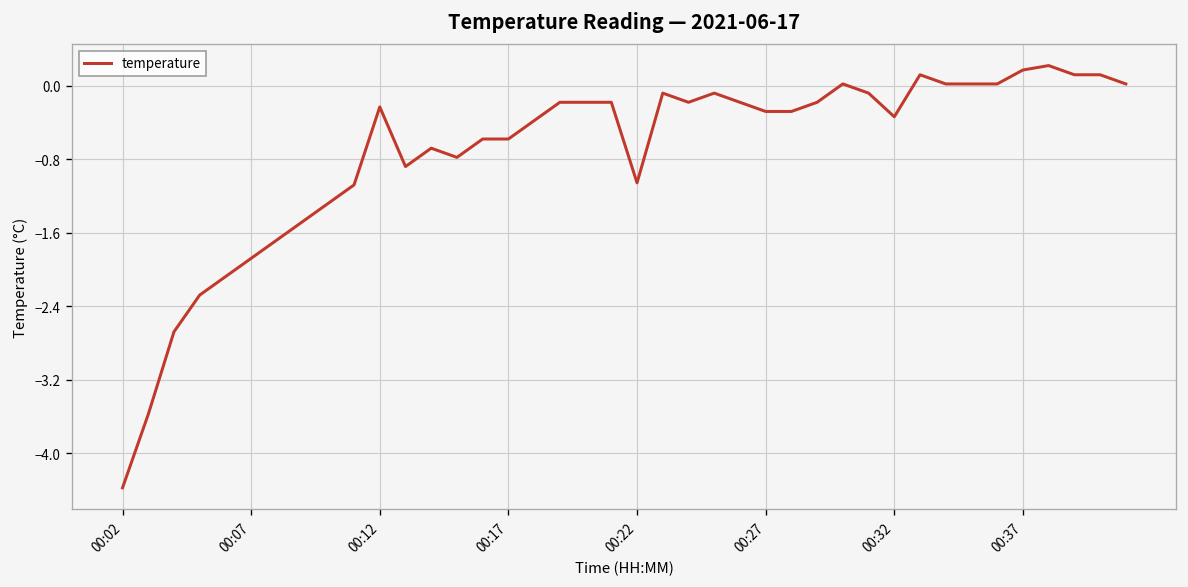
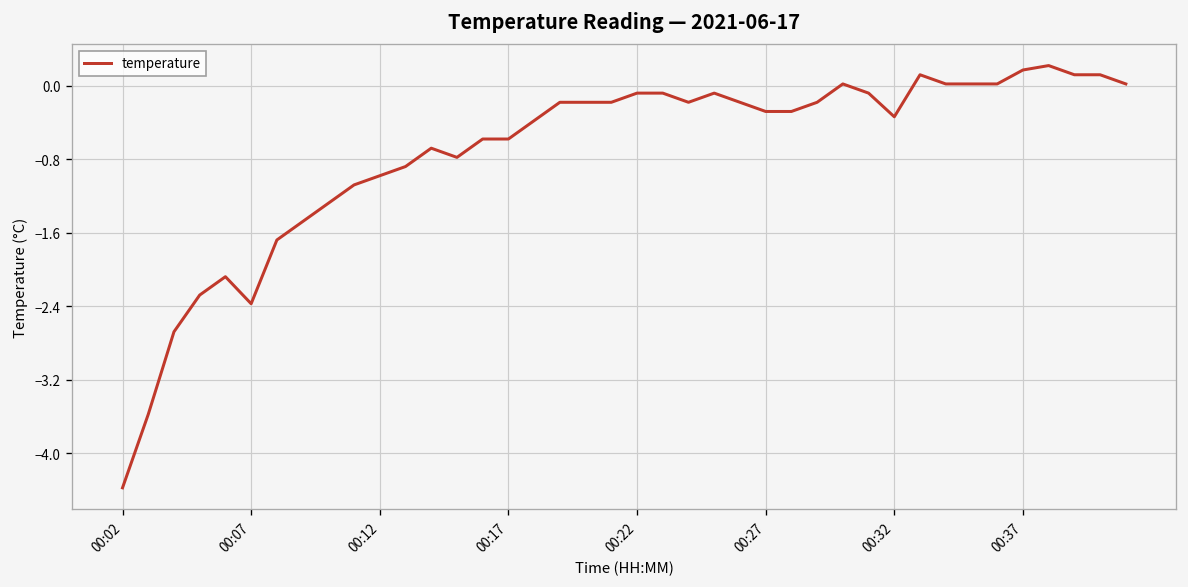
00:07: -1.9 -> -2.4
00:12: -0.2 -> -1.0
00:22: -1.1 -> -0.1
